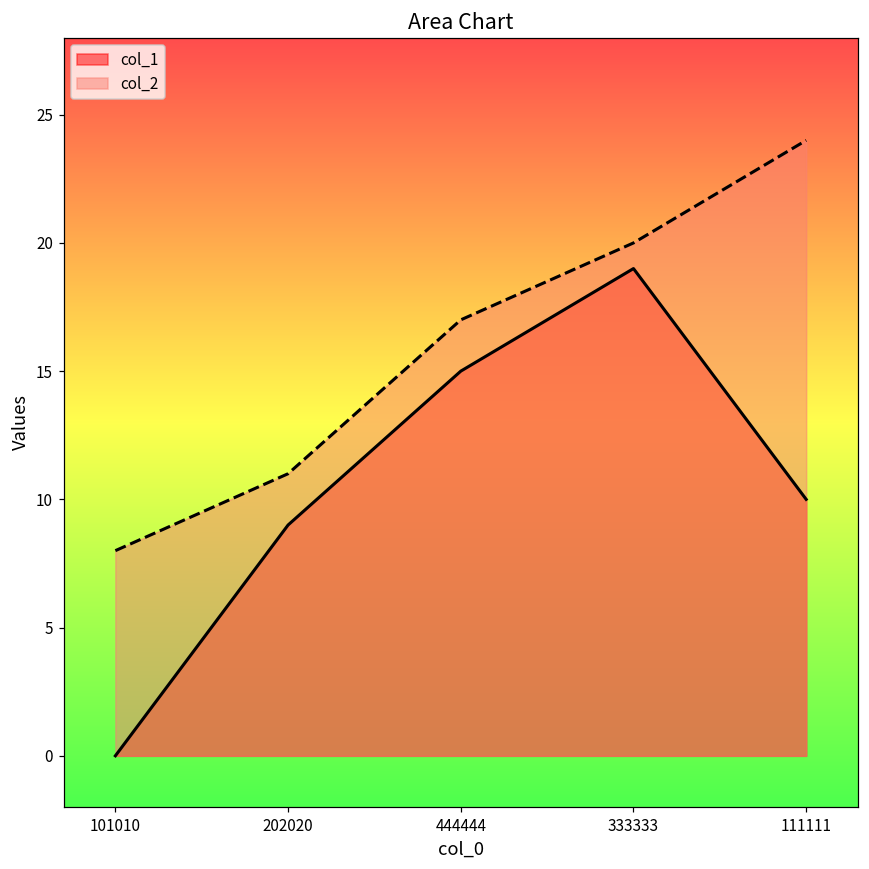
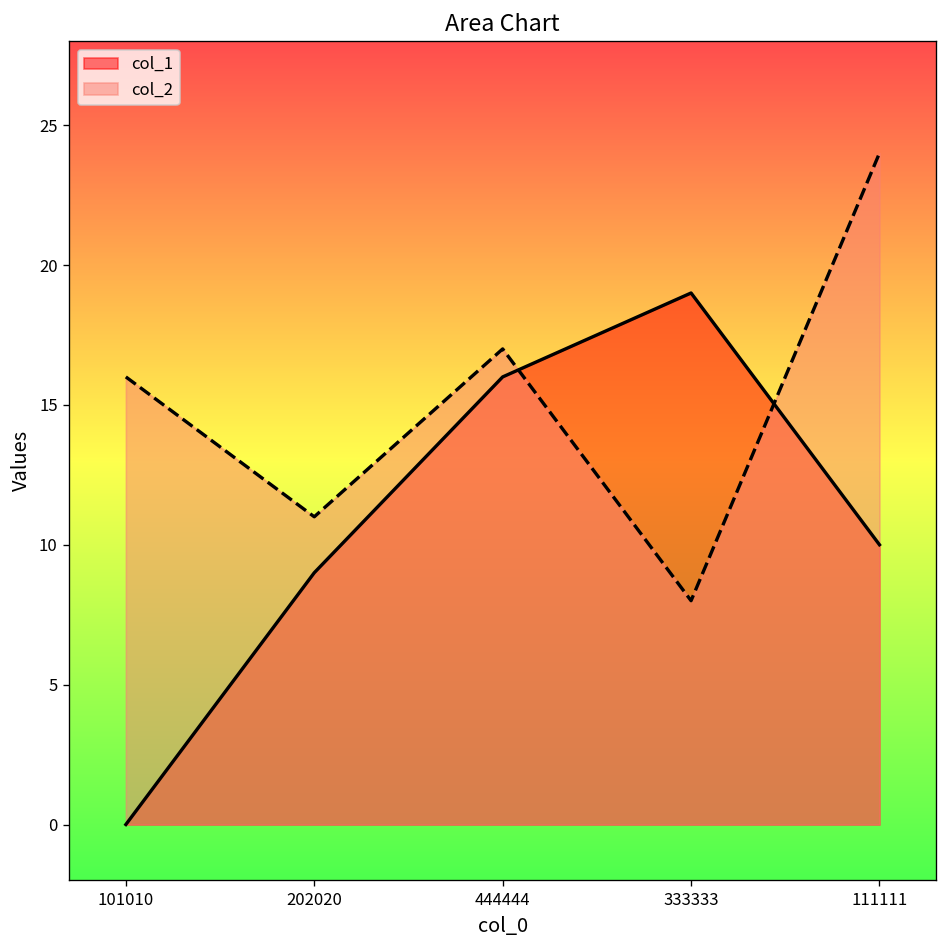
col_2, 101010: 8 -> 16
col_1, 444444: 15 -> 16
col_2, 333333: 20 -> 8
